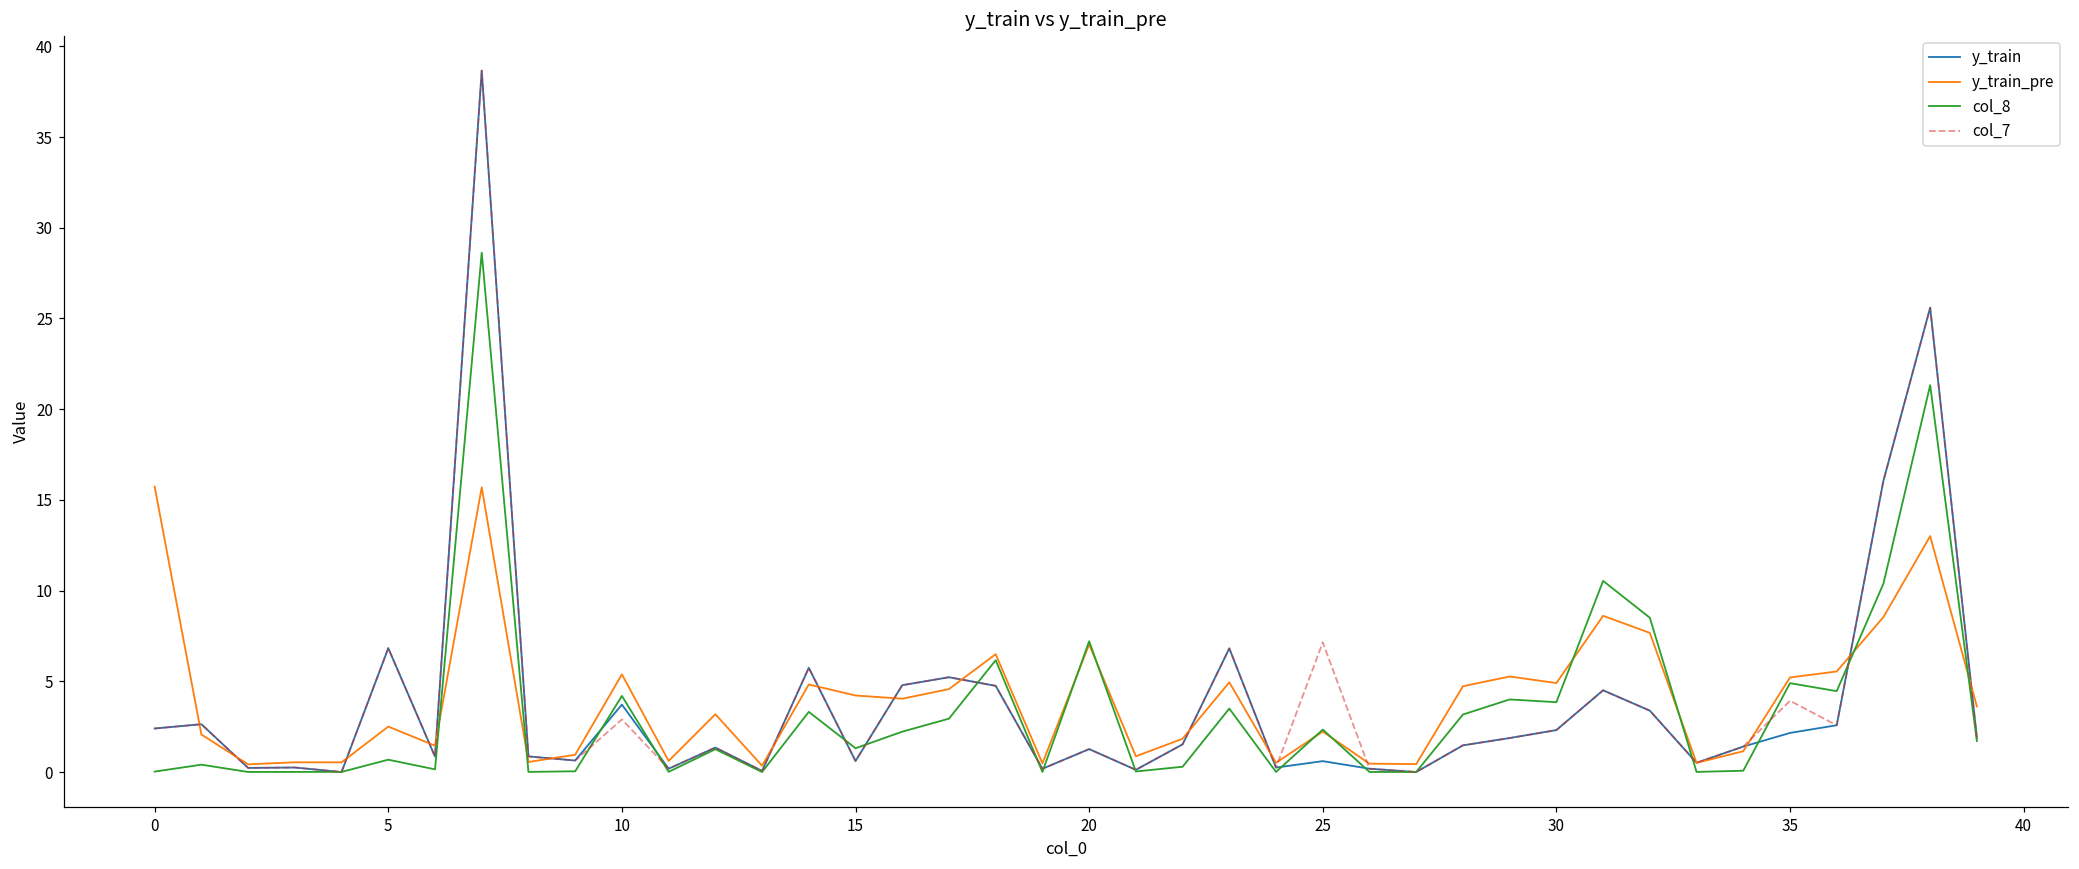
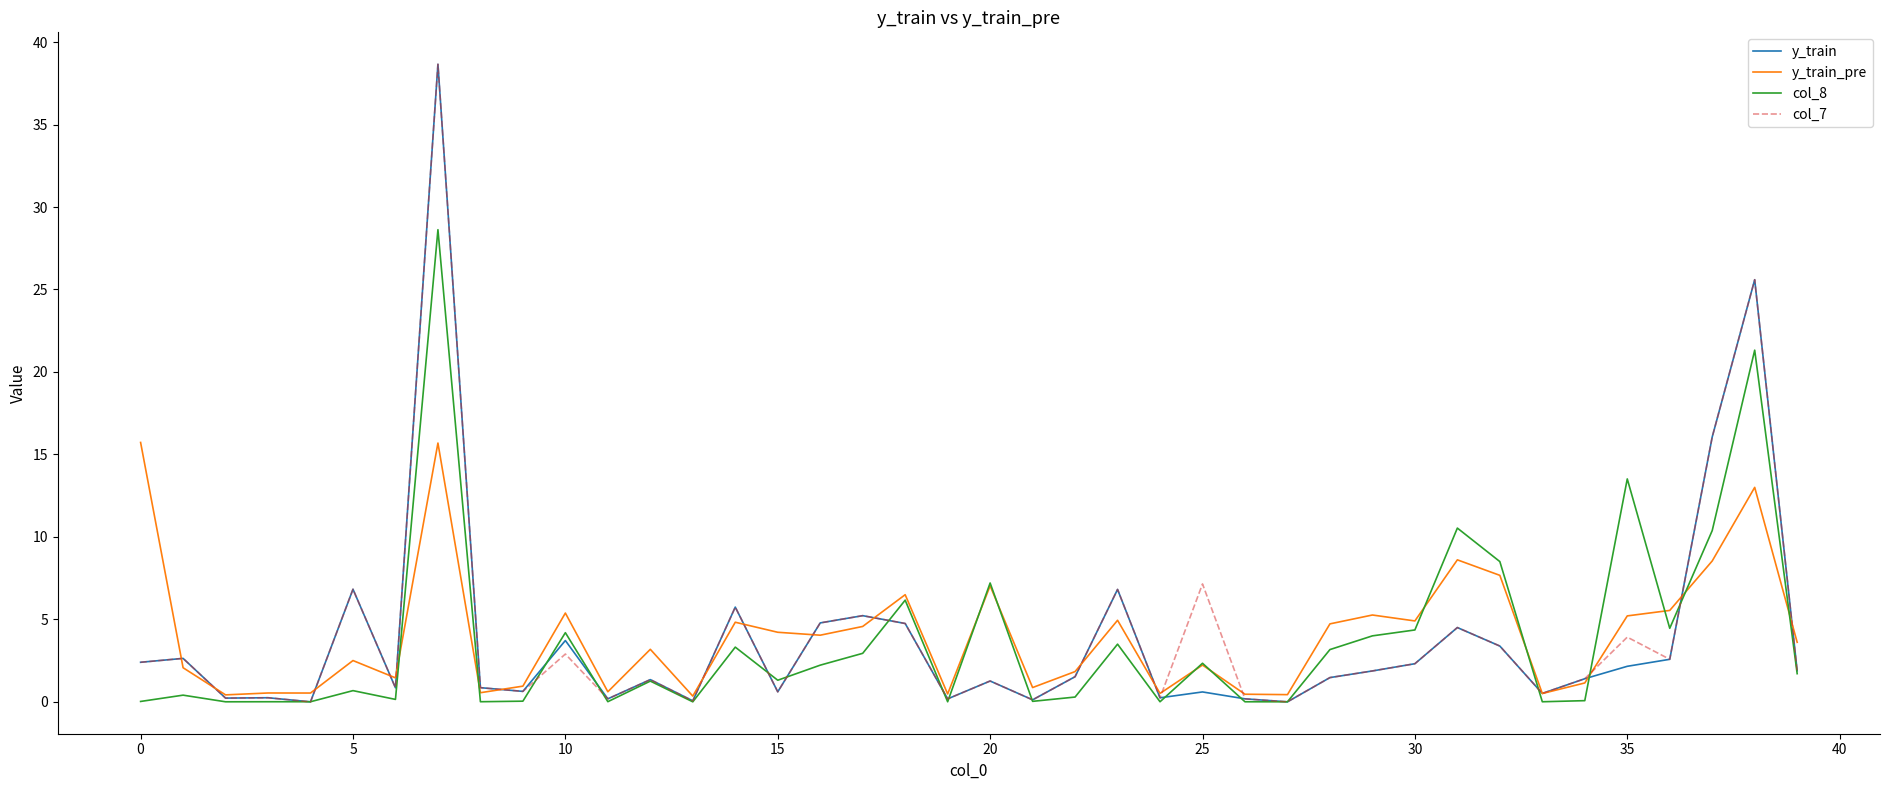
col_8, 30: 3.8 -> 4.4
col_8, 35: 4.9 -> 13.5
